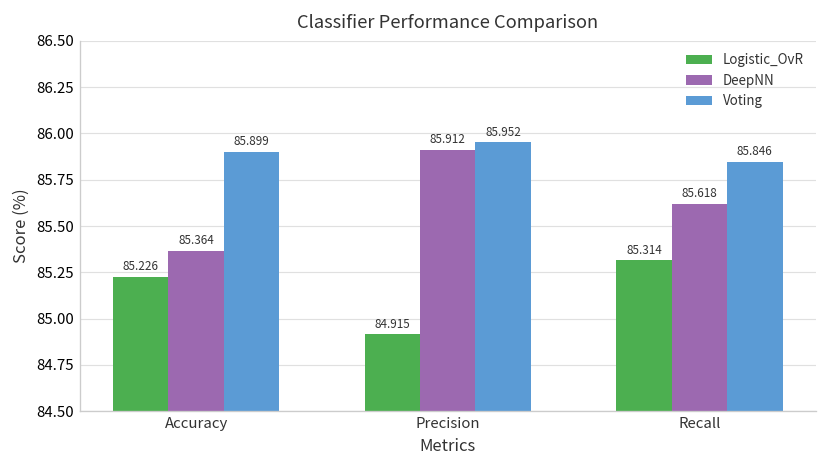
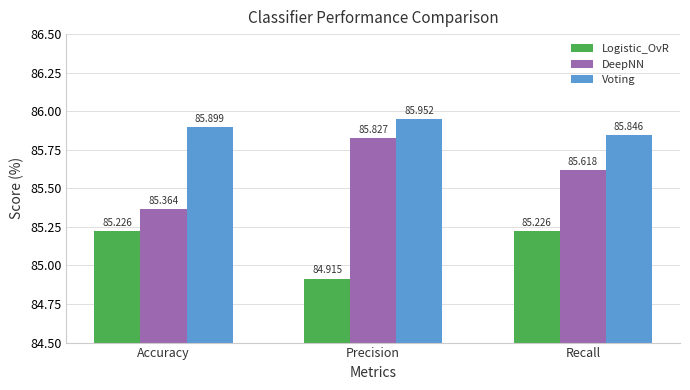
DeepNN, Precision: 85.912 -> 85.827
Logistic_OvR, Recall: 85.314 -> 85.226
